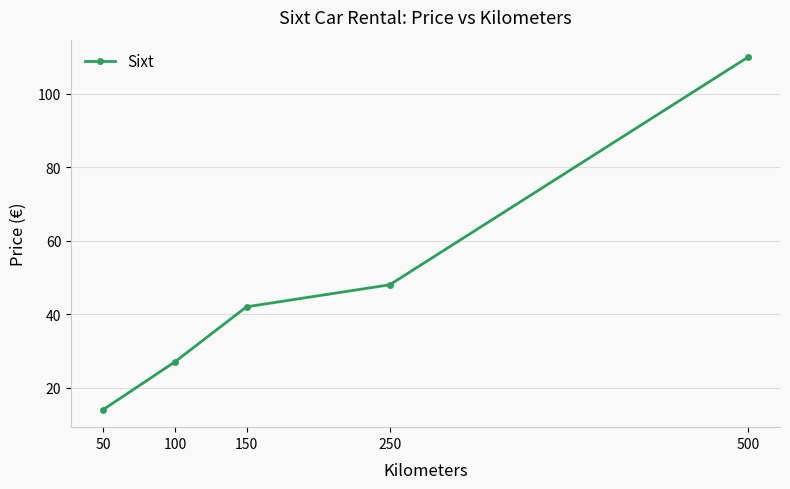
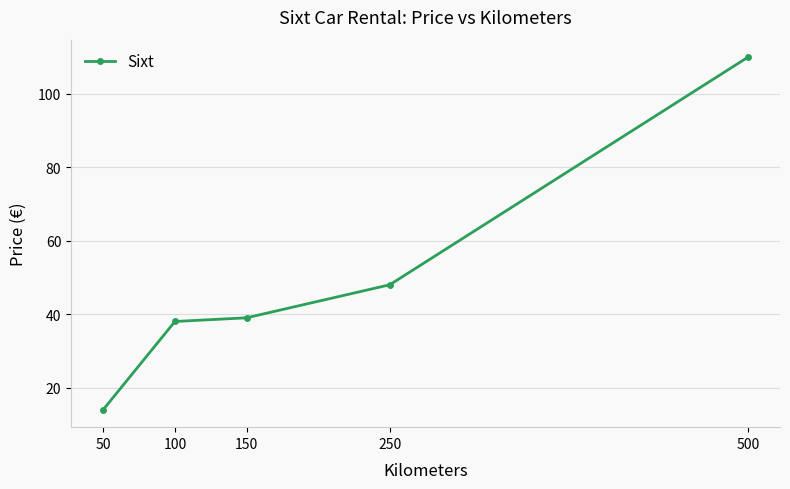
100: 27 -> 38
150: 42 -> 39
